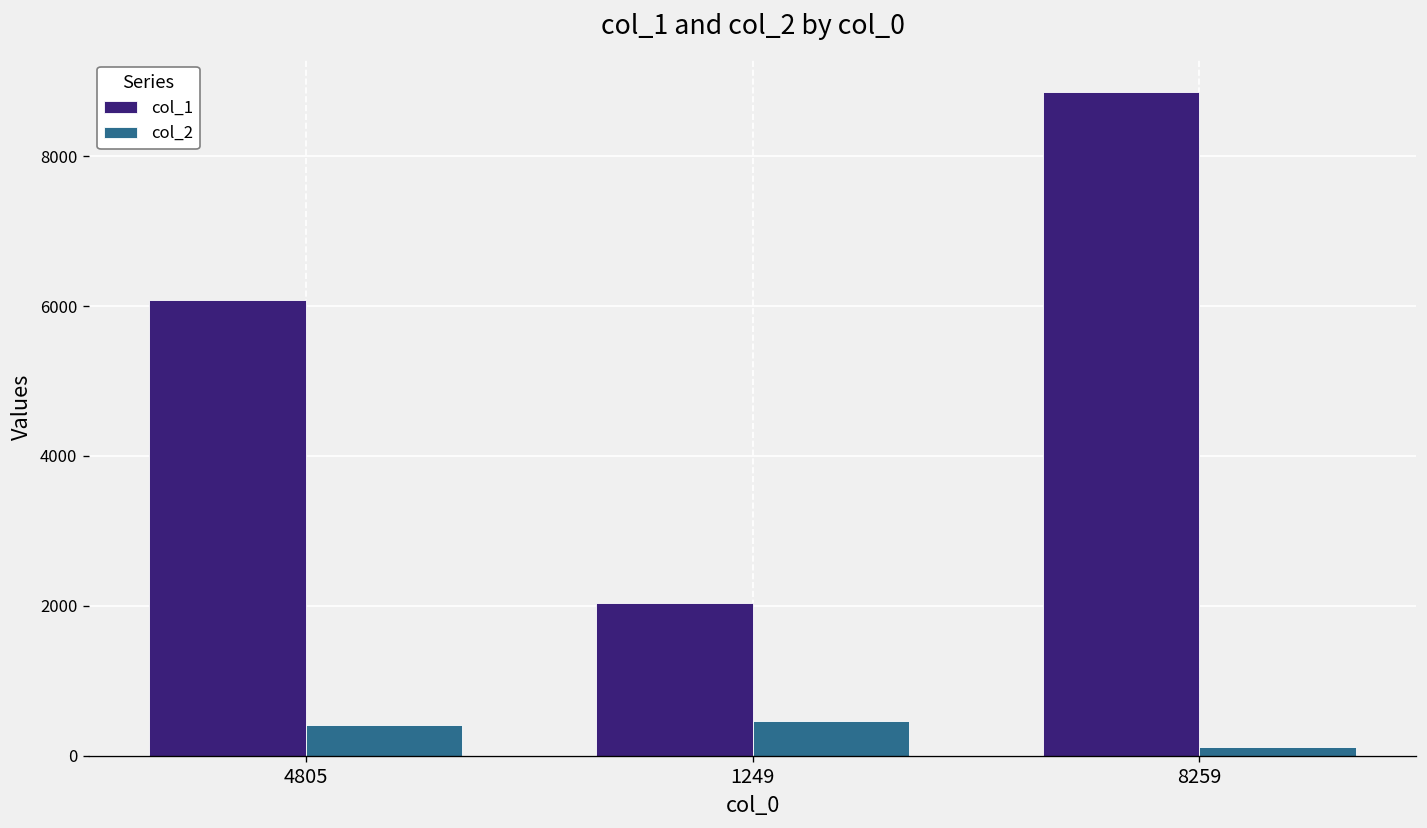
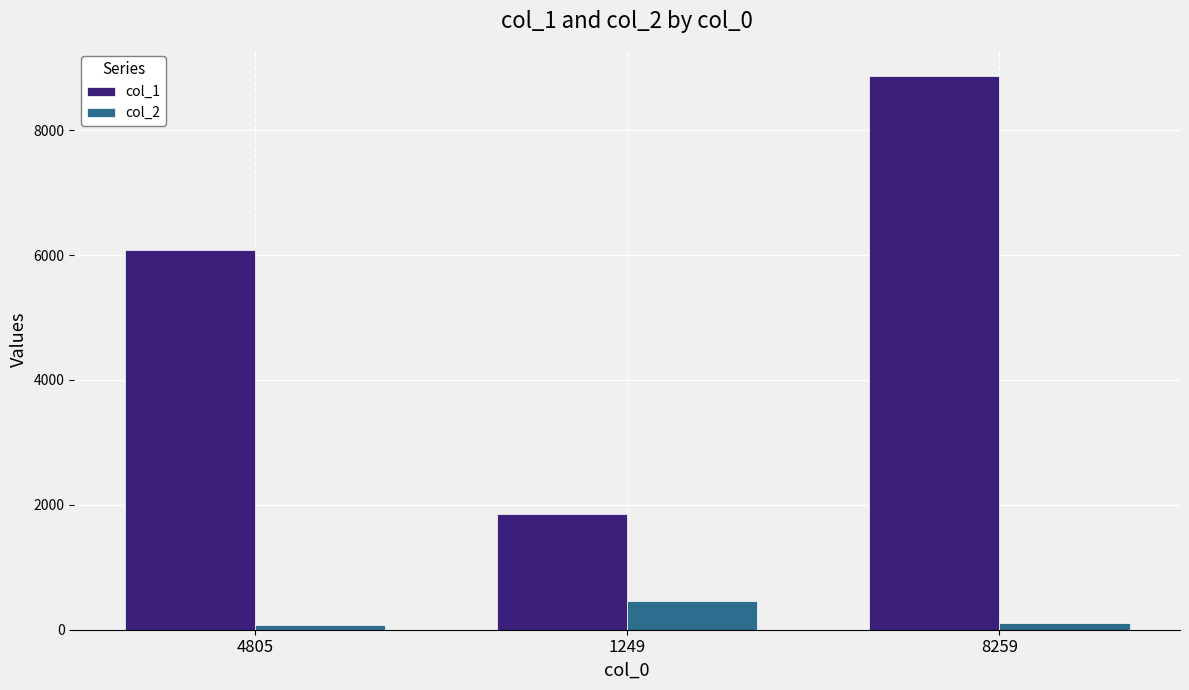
col_2, 4805: 400 -> 100
col_1, 1249: 2000 -> 1800
